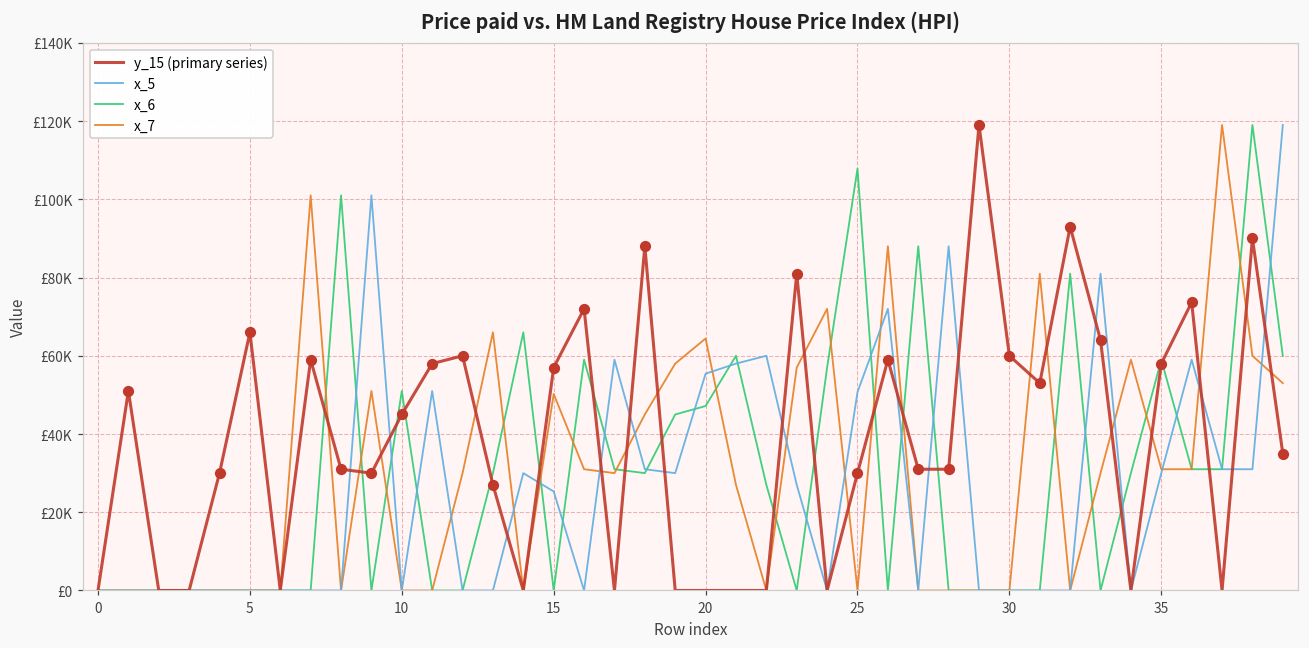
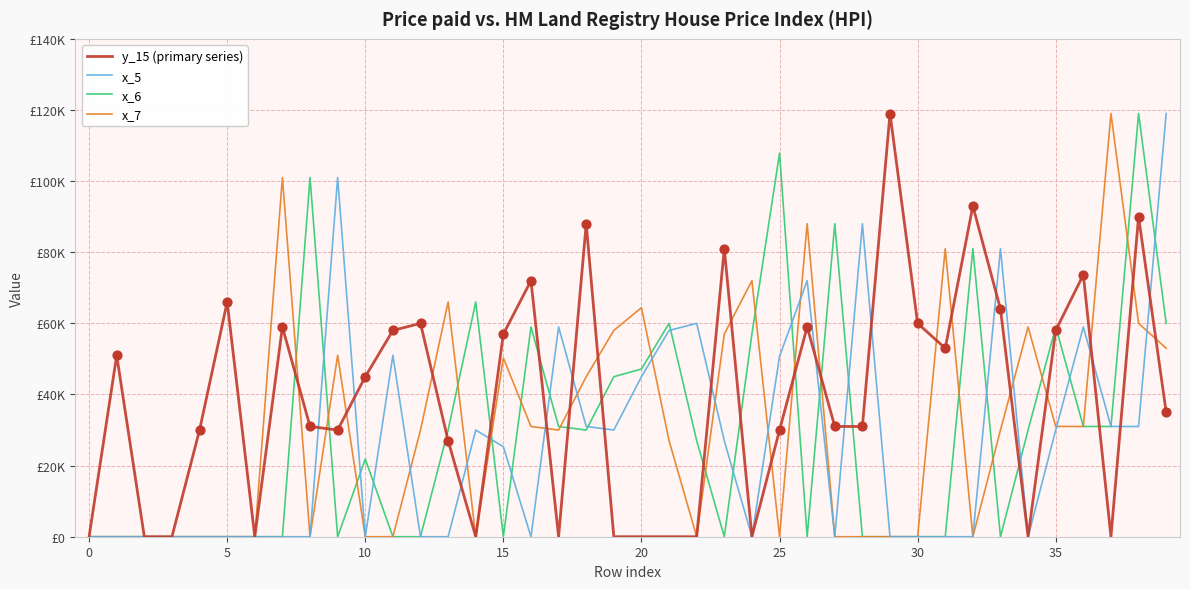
x_6, 10: £51000 -> £22000
x_5, 20: £55000 -> £45000
